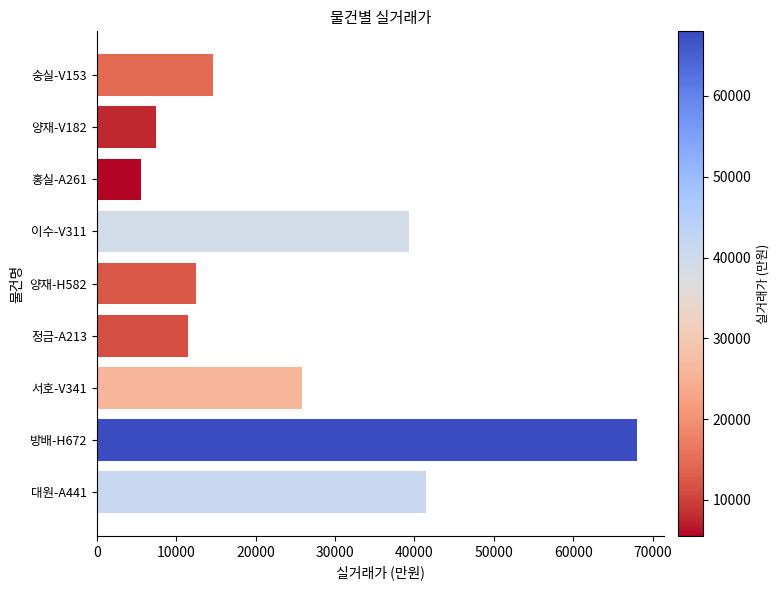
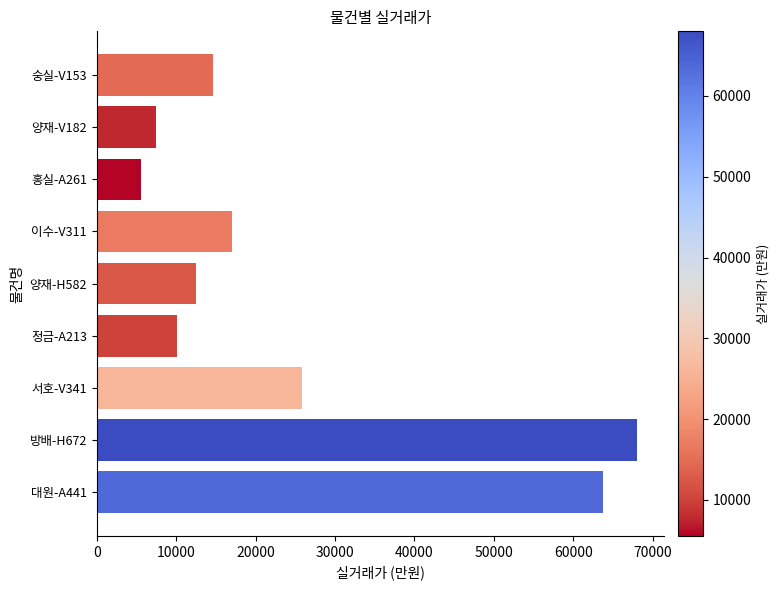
이수-V311: 39000 -> 17000
정금-A213: 12000 -> 10000
대원-A441: 42000 -> 64000
